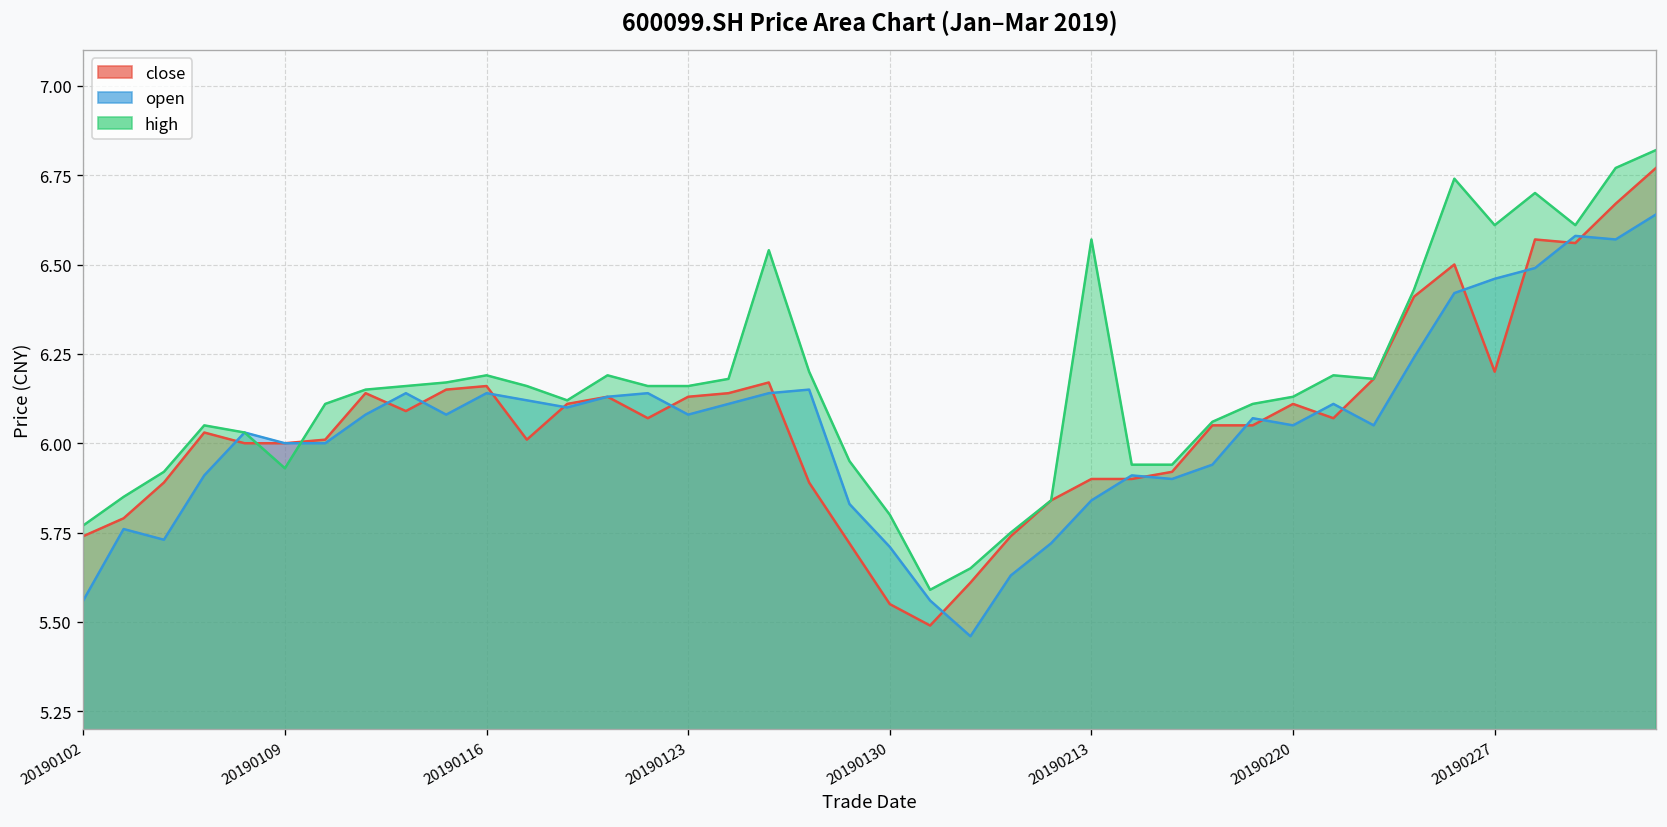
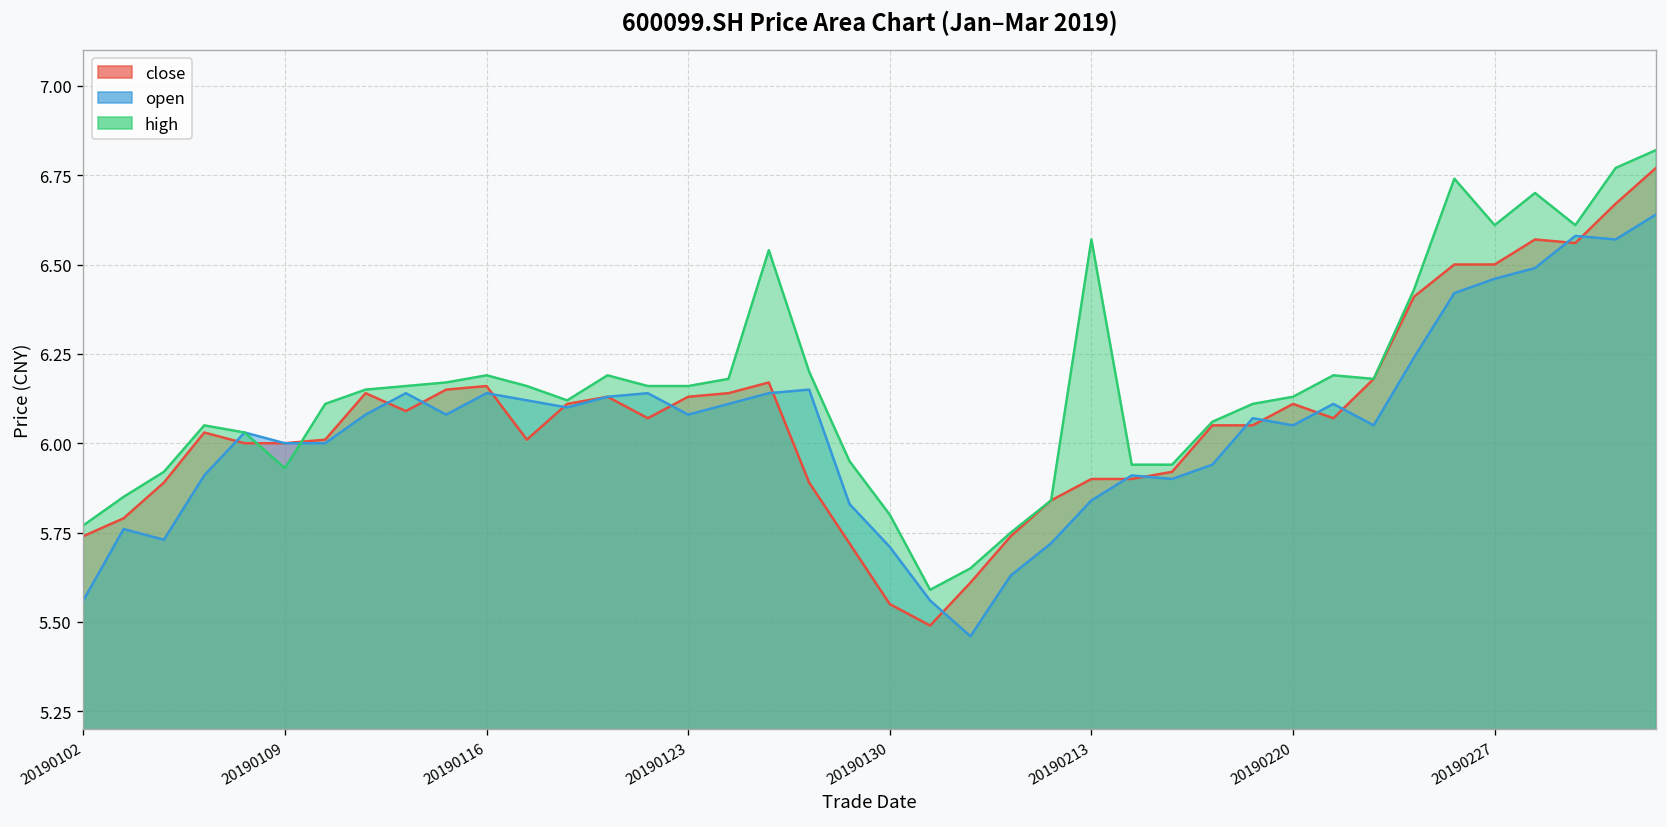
close, 20190227: 6.2 -> 6.5
